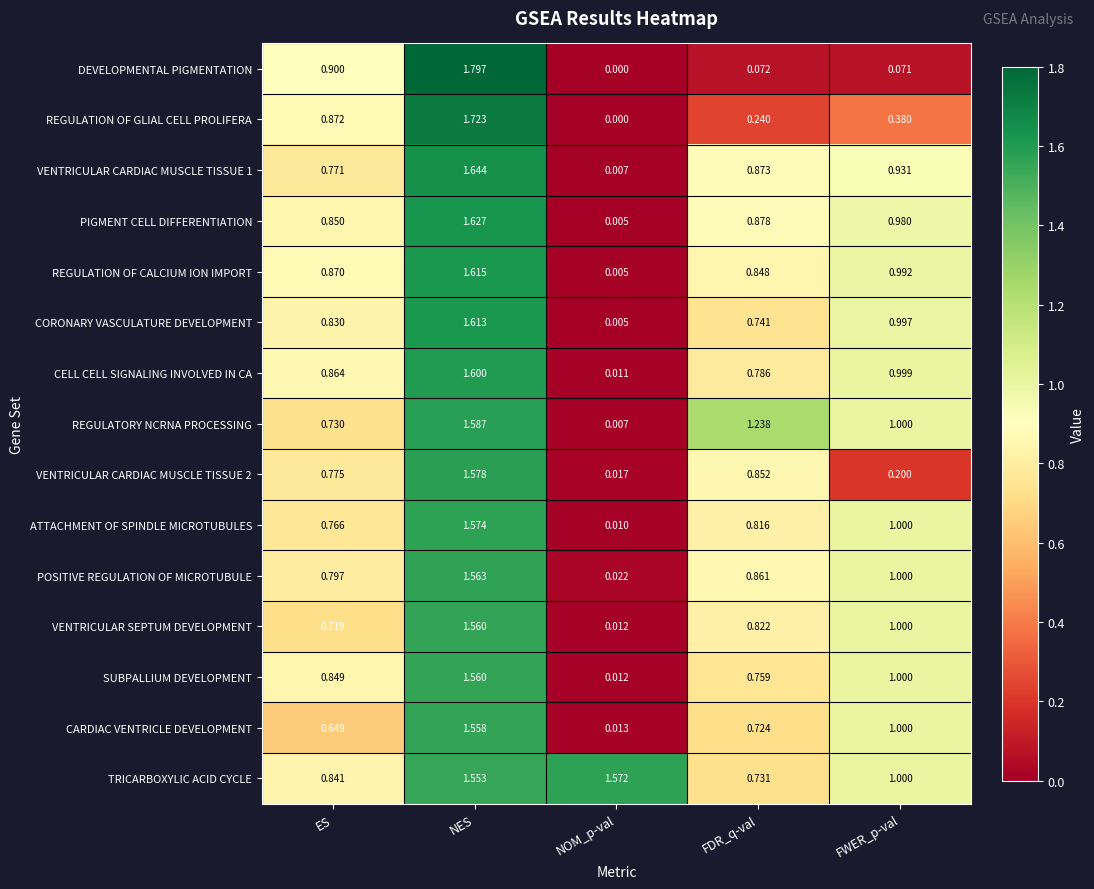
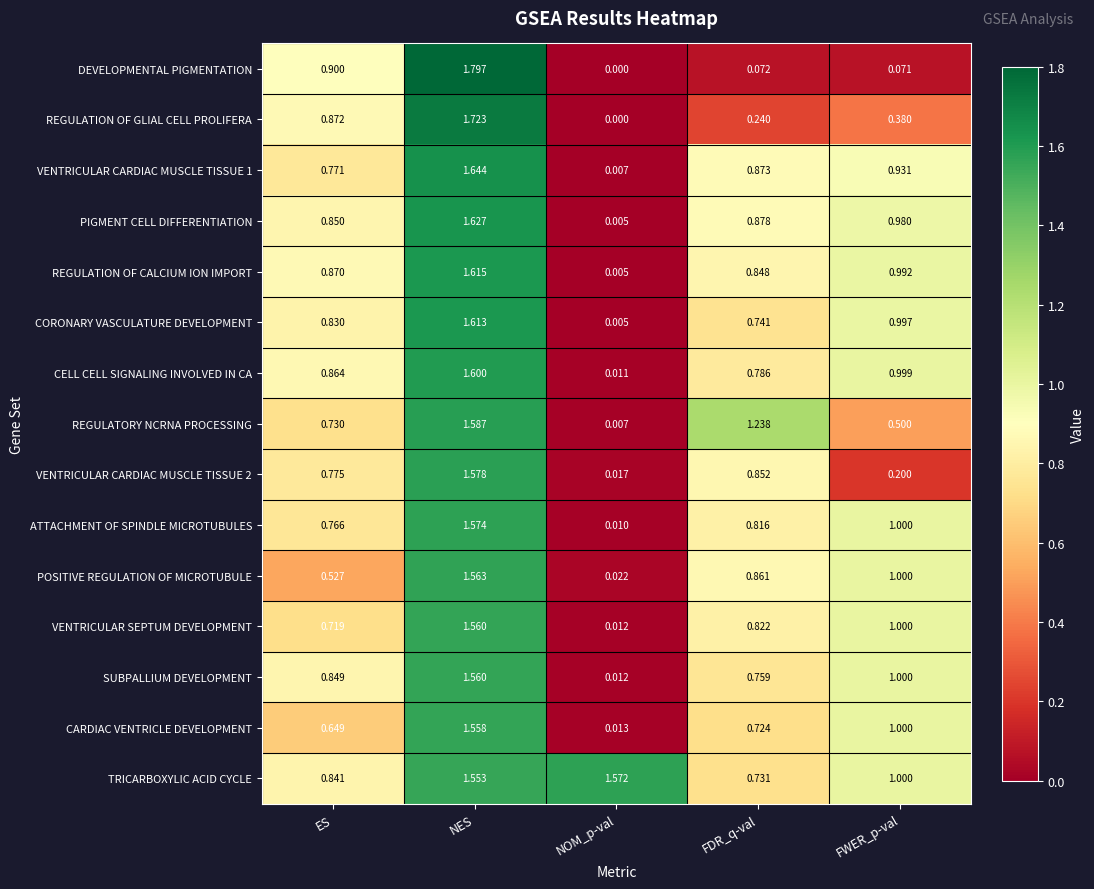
REGULATORY NCRNA PROCESSING, FWER_p-val: 1.000 -> 0.500
POSITIVE REGULATION OF MICROTUBULE, ES: 0.797 -> 0.527
